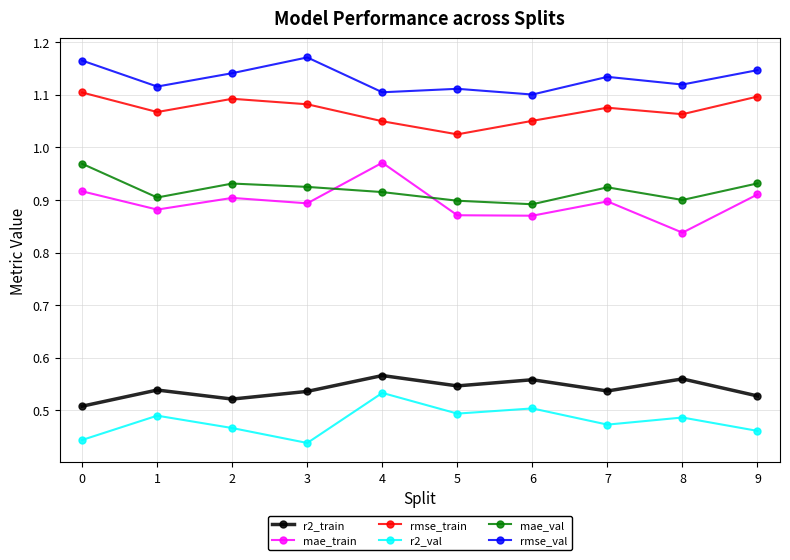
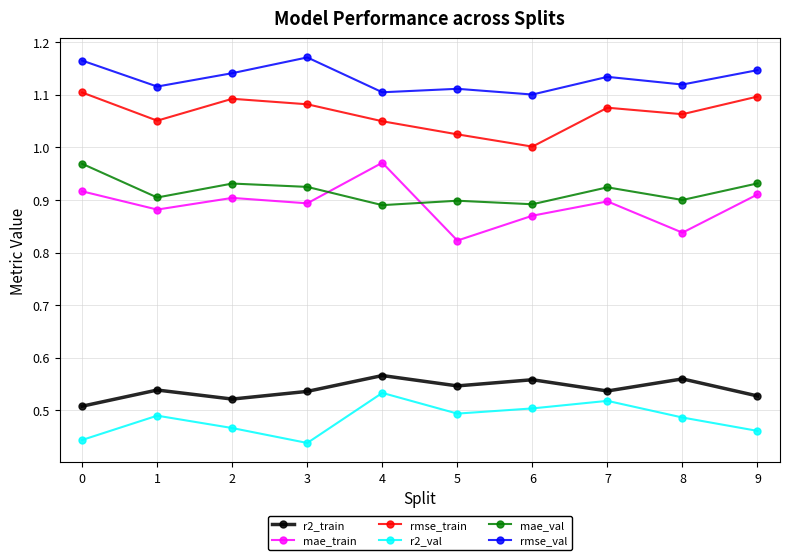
rmse_train, 1: 1.07 -> 1.05
mae_val, 4: 0.91 -> 0.89
mae_train, 5: 0.87 -> 0.82
rmse_train, 6: 1.05 -> 1.00
r2_val, 7: 0.47 -> 0.52
